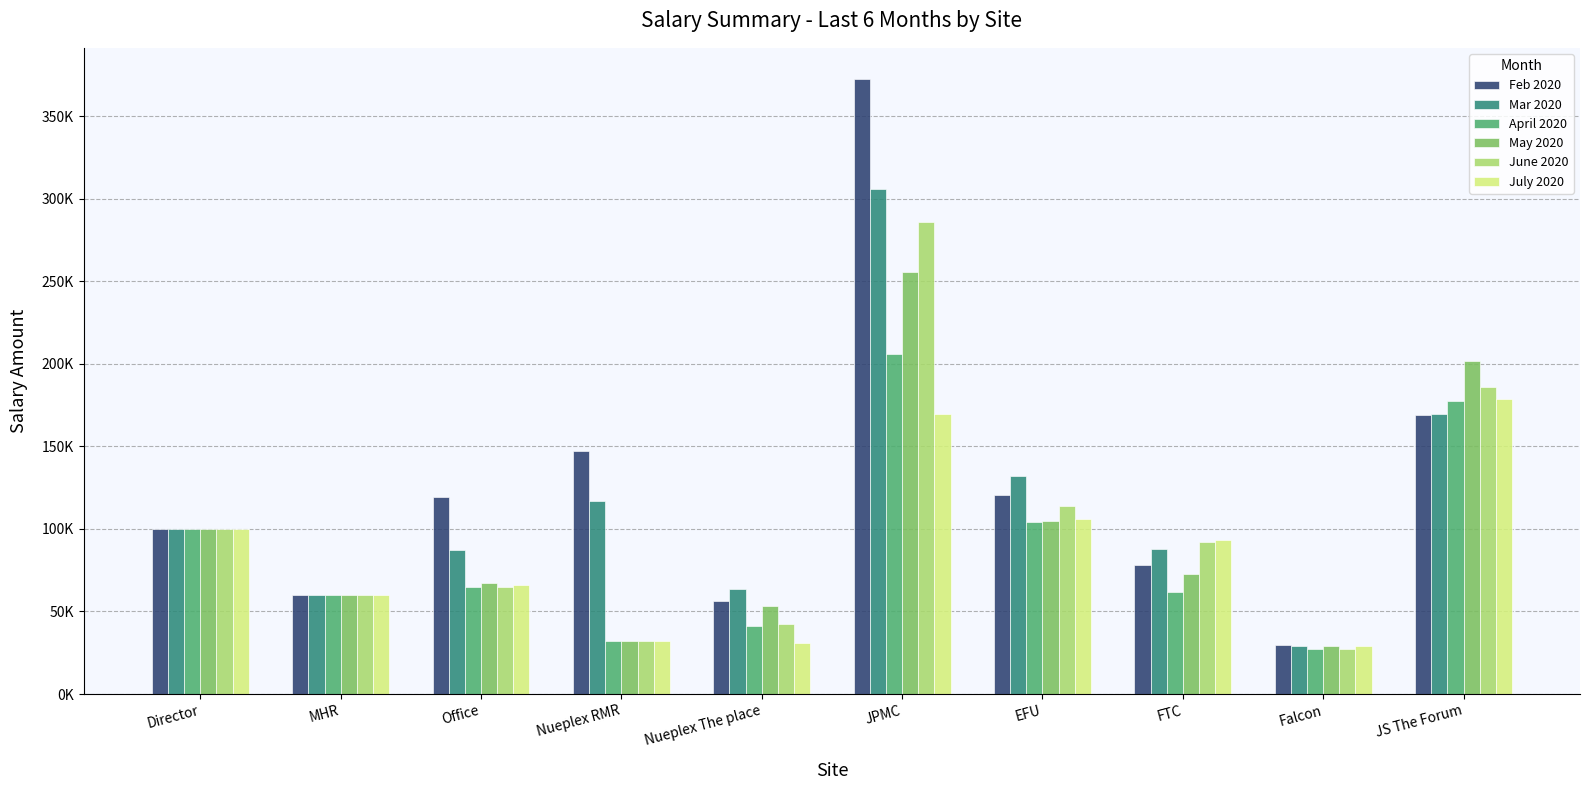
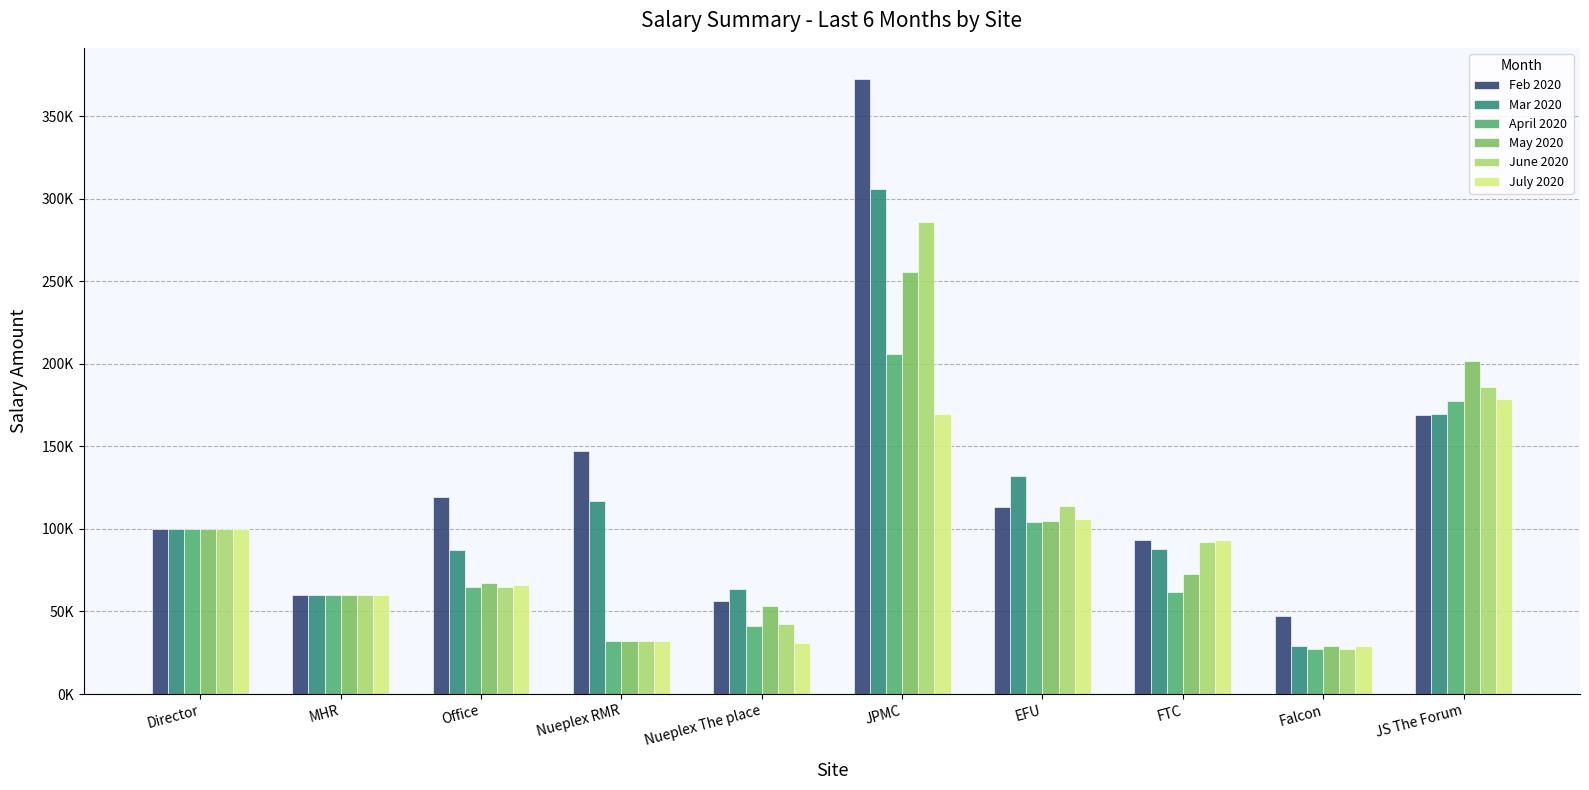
Feb 2020, EFU: 121000 -> 113000
Feb 2020, FTC: 78000 -> 93000
Feb 2020, Falcon: 30000 -> 47000
